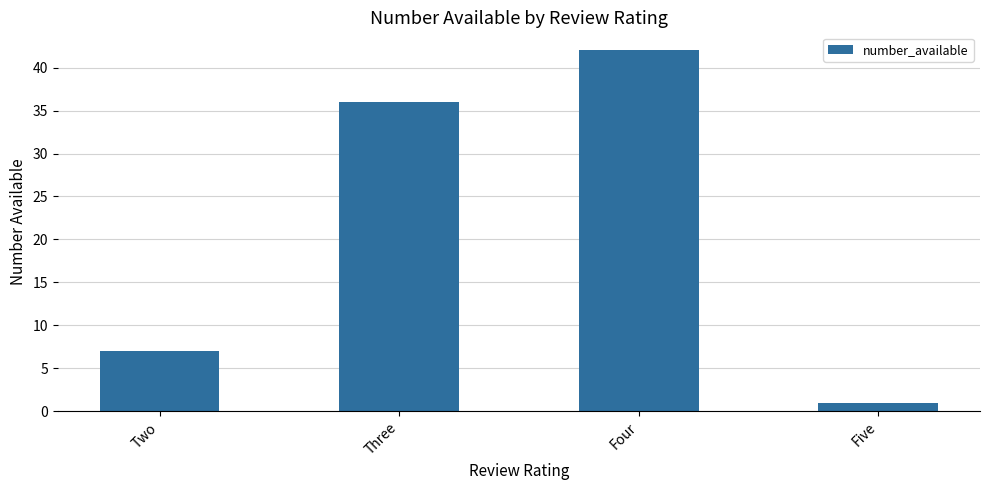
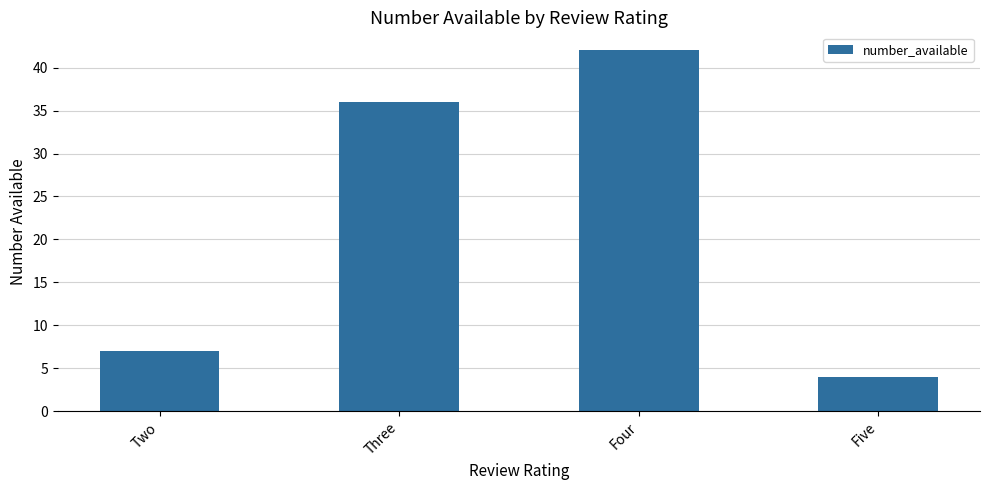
Five: 1 -> 4
